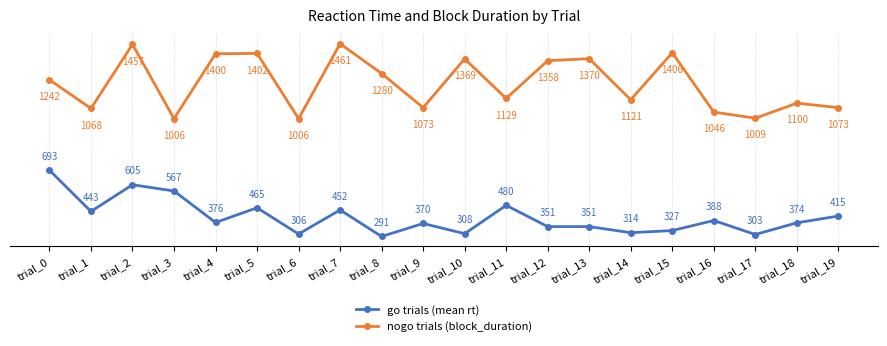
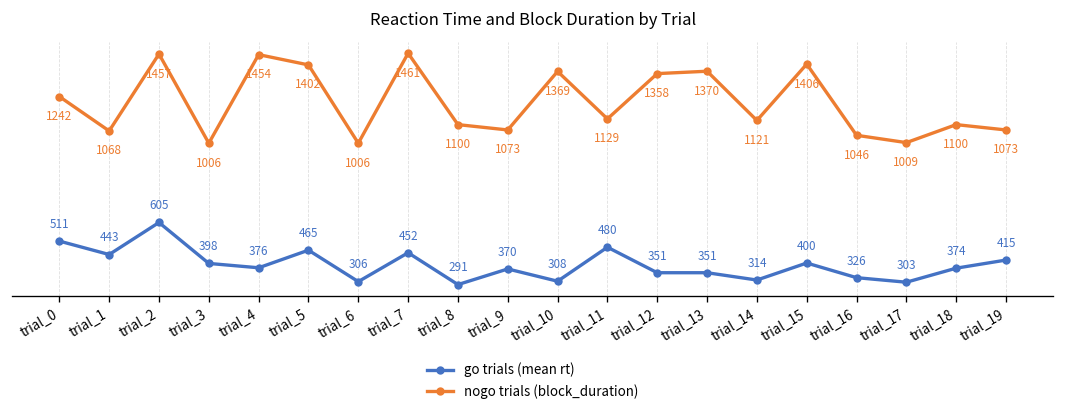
go trials (mean rt), trial_0: 693 -> 511
go trials (mean rt), trial_3: 567 -> 398
nogo trials (block_duration), trial_4: 1400 -> 1454
nogo trials (block_duration), trial_8: 1280 -> 1100
go trials (mean rt), trial_15: 327 -> 400
go trials (mean rt), trial_16: 388 -> 326
